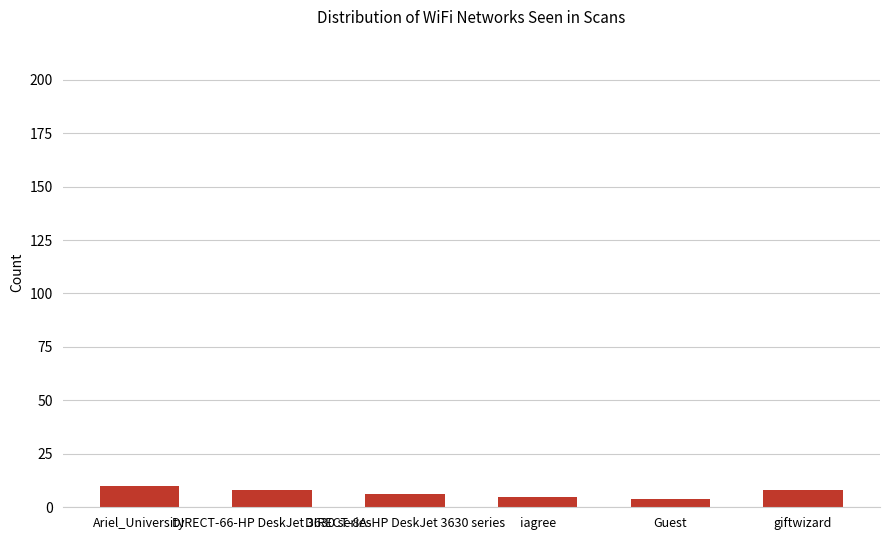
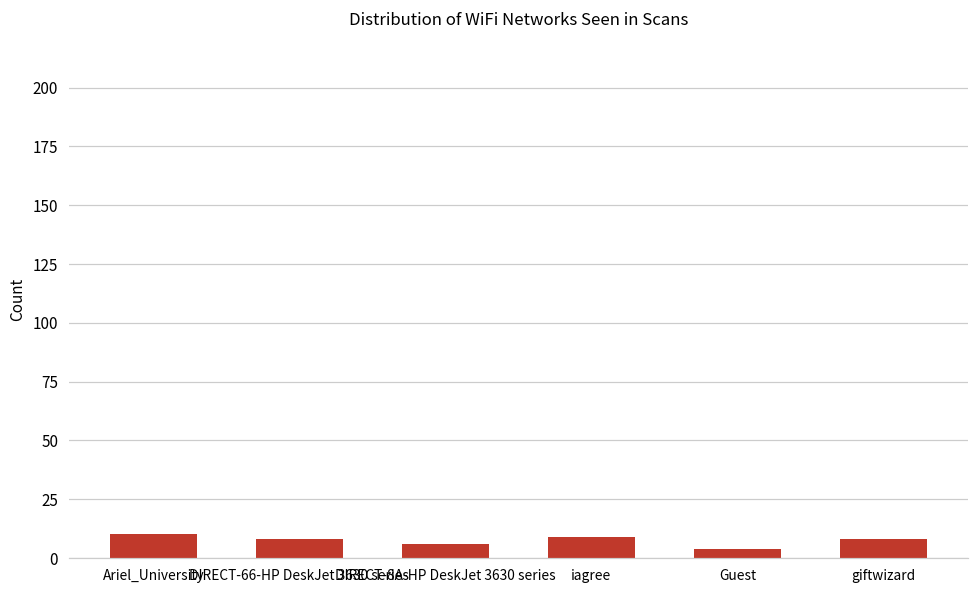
iagree: 5 -> 9
